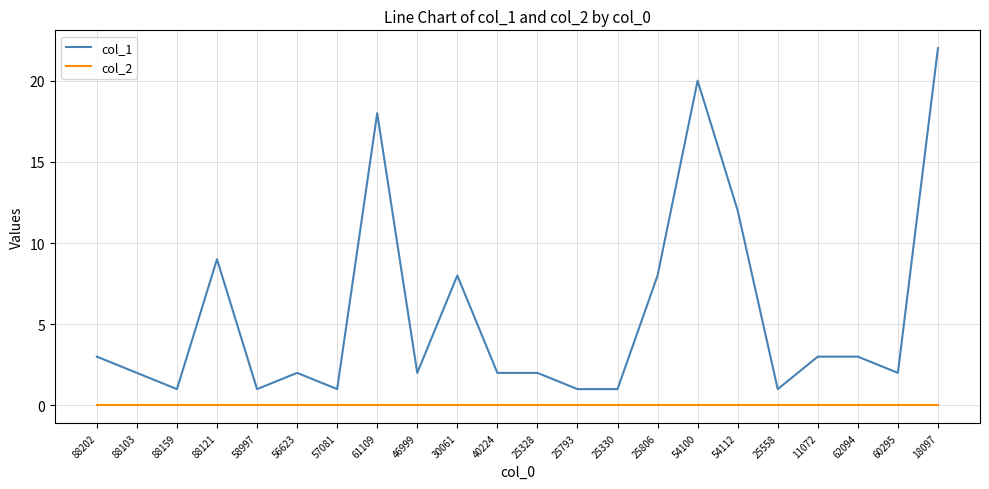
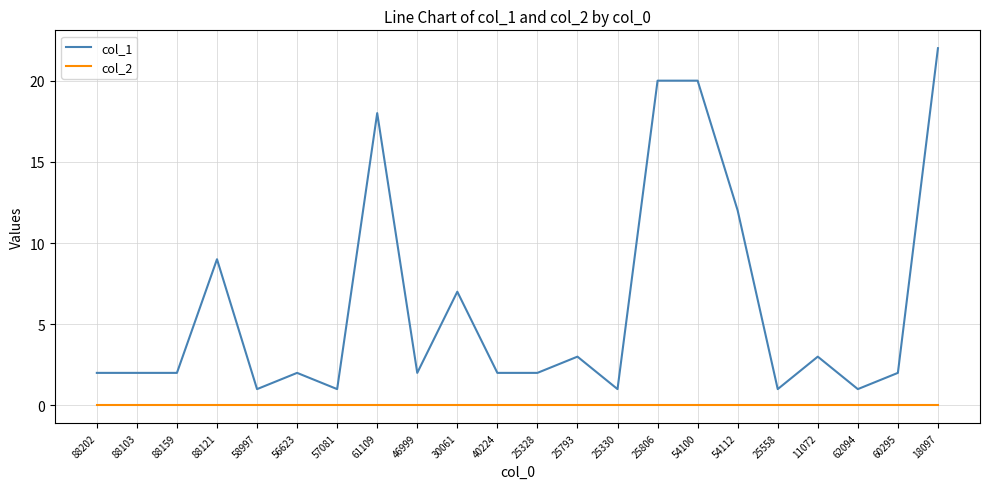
col_1, 88202: 3 -> 2
col_1, 88159: 1 -> 2
col_1, 30061: 8 -> 7
col_1, 25793: 1 -> 3
col_1, 25806: 8 -> 20
col_1, 62094: 3 -> 1
